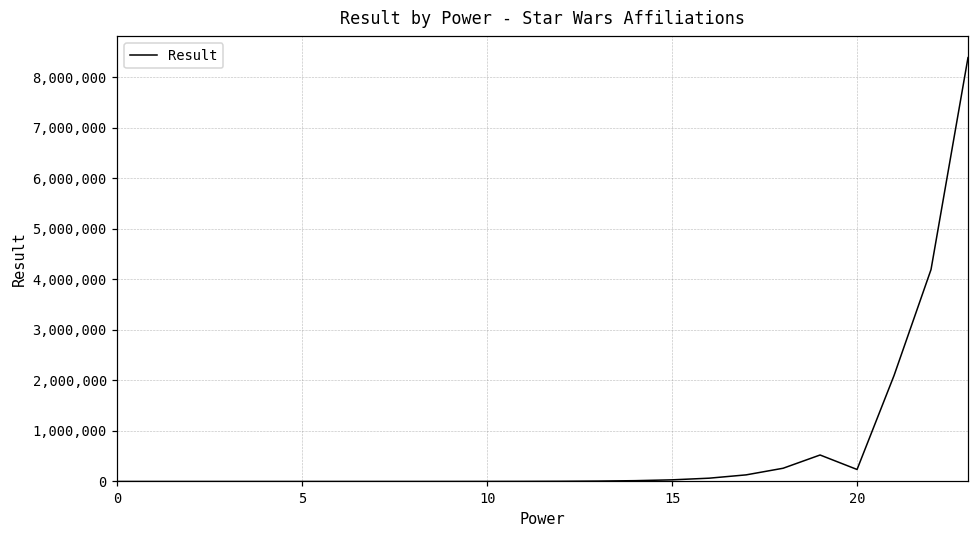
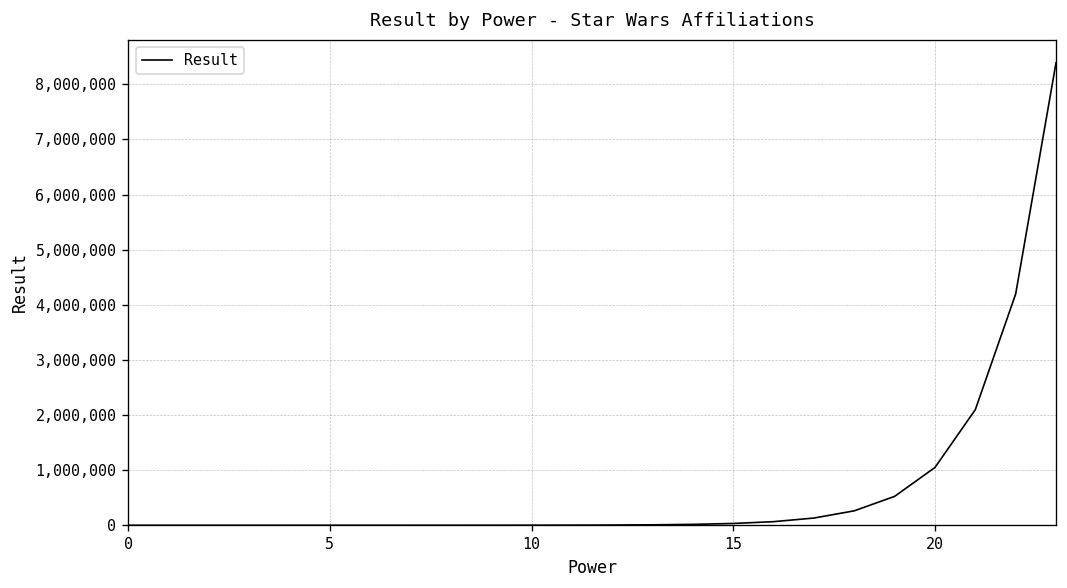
20: 200,000 -> 1,000,000
